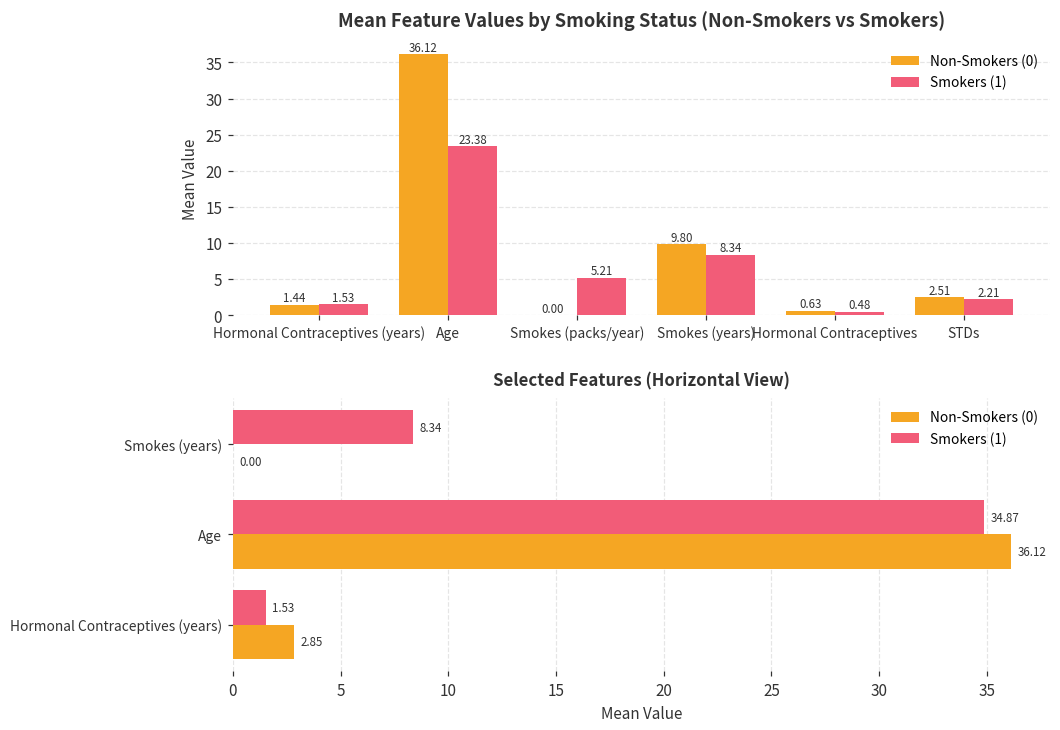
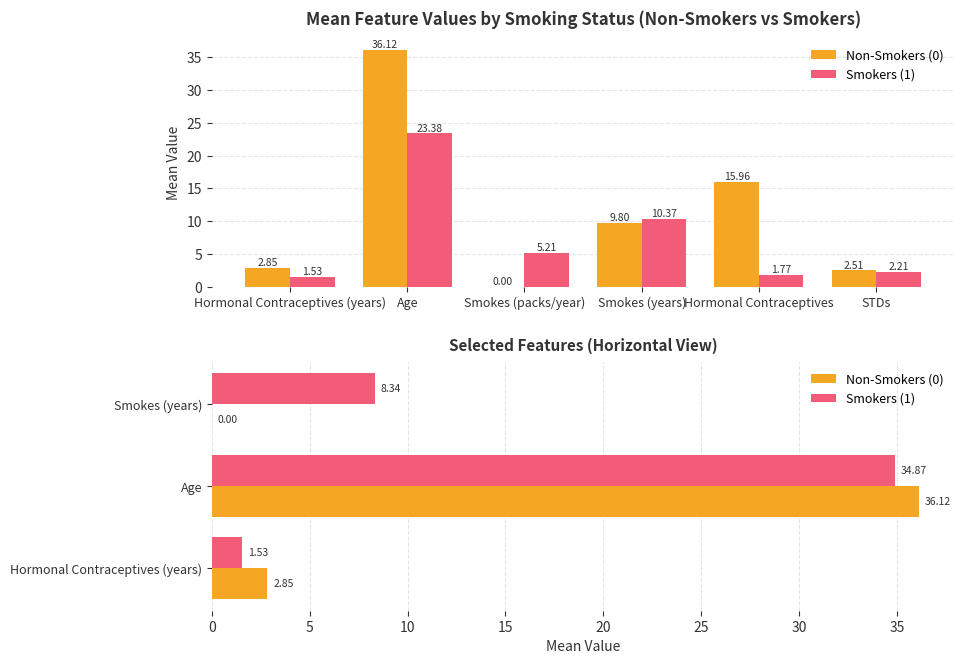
Mean Feature Values by Smoking Status (Non-Smokers vs Smokers), Non-Smokers (0), Hormonal Contraceptives (years): 1.44 -> 2.85
Mean Feature Values by Smoking Status (Non-Smokers vs Smokers), Smokers (1), Smokes (years): 8.34 -> 10.37
Mean Feature Values by Smoking Status (Non-Smokers vs Smokers), Non-Smokers (0), Hormonal Contraceptives: 0.63 -> 15.96
Mean Feature Values by Smoking Status (Non-Smokers vs Smokers), Smokers (1), Hormonal Contraceptives: 0.48 -> 1.77
